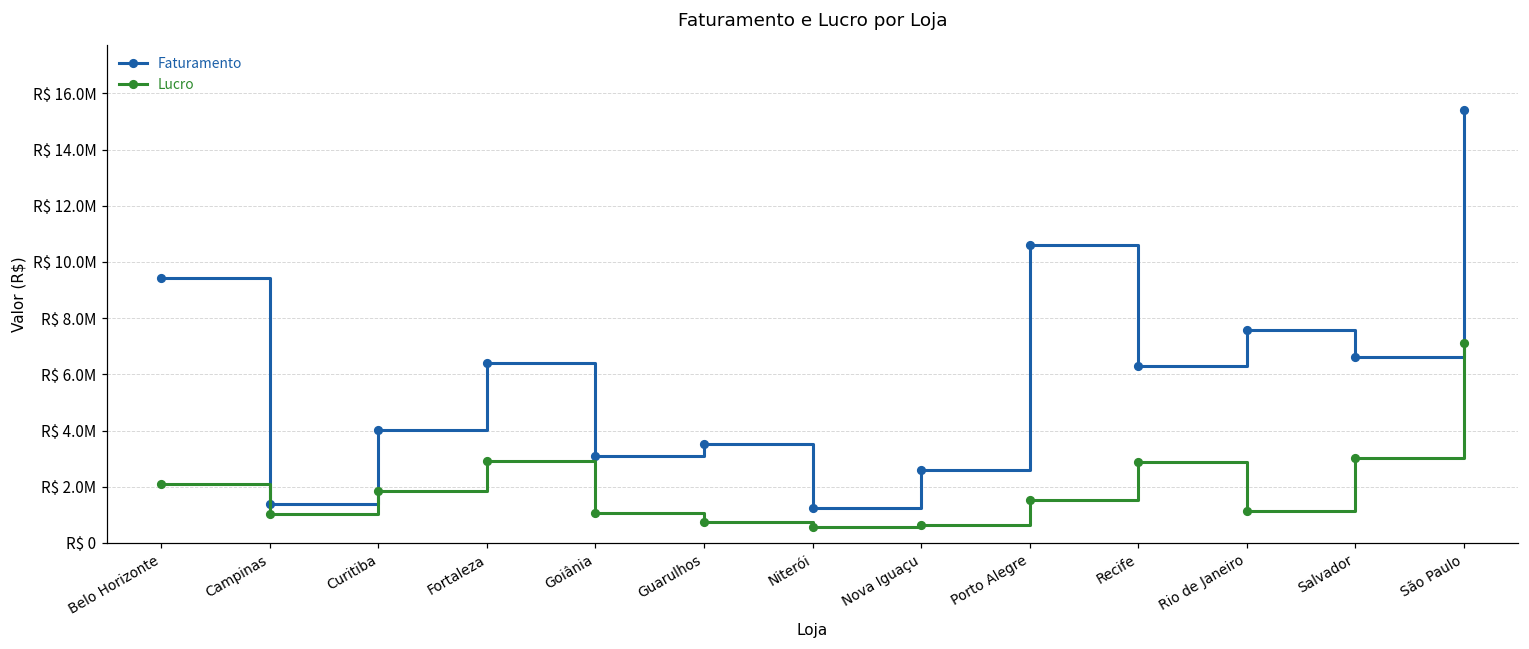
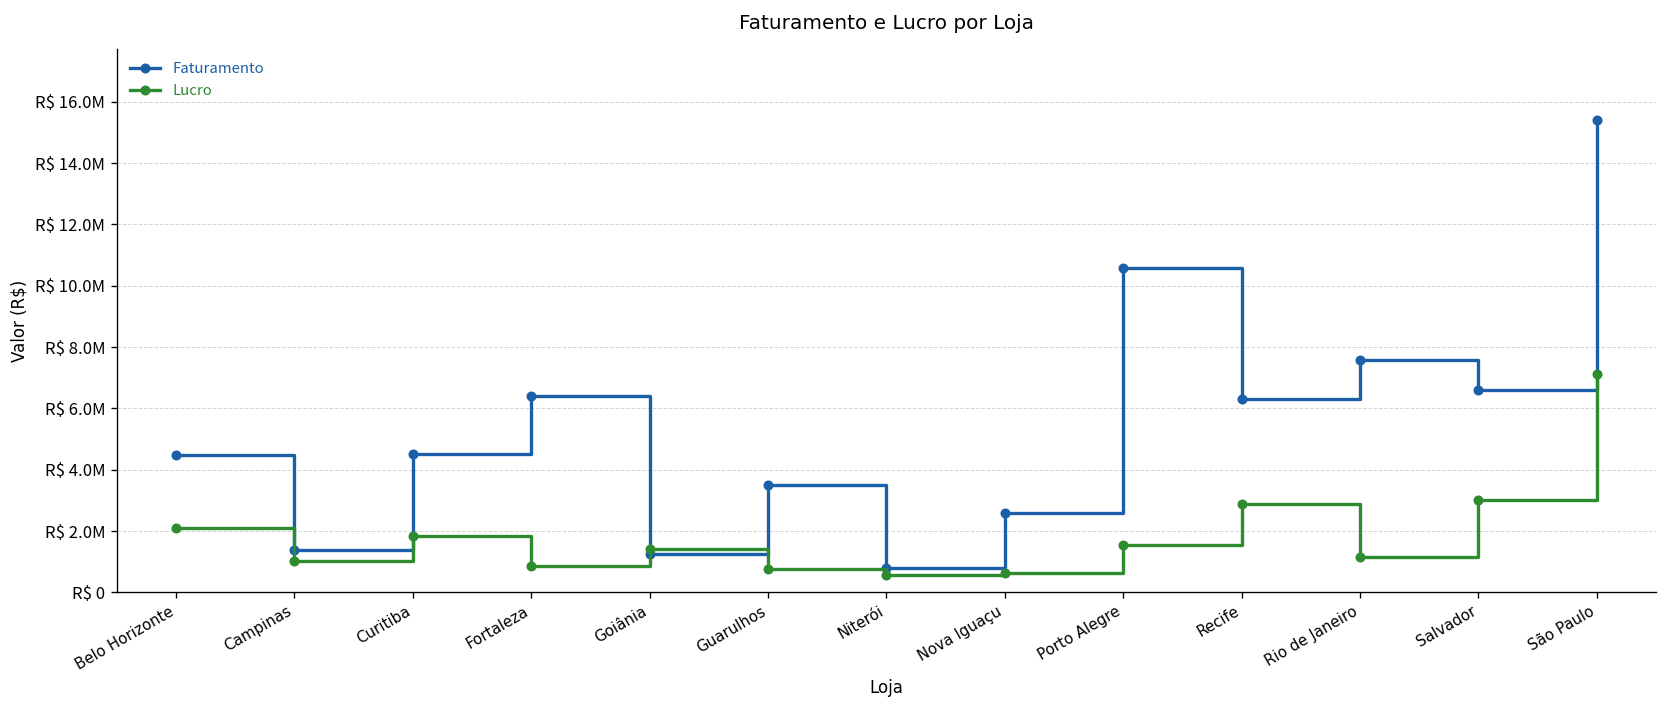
Faturamento, Belo Horizonte: R$ 9400000 -> R$ 4500000
Faturamento, Curitiba: R$ 4000000 -> R$ 4500000
Lucro, Fortaleza: R$ 2900000 -> R$ 900000
Faturamento, Goiânia: R$ 3100000 -> R$ 1200000
Lucro, Goiânia: R$ 1100000 -> R$ 1400000
Faturamento, Niterói: R$ 1300000 -> R$ 800000
